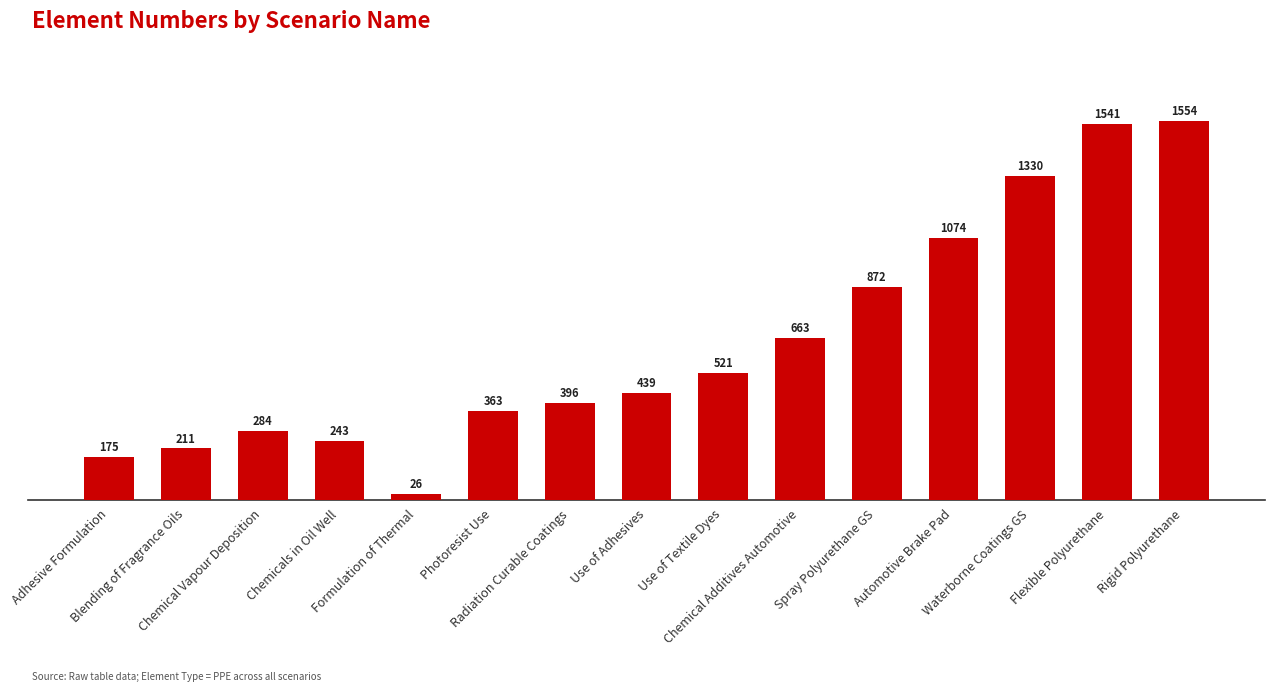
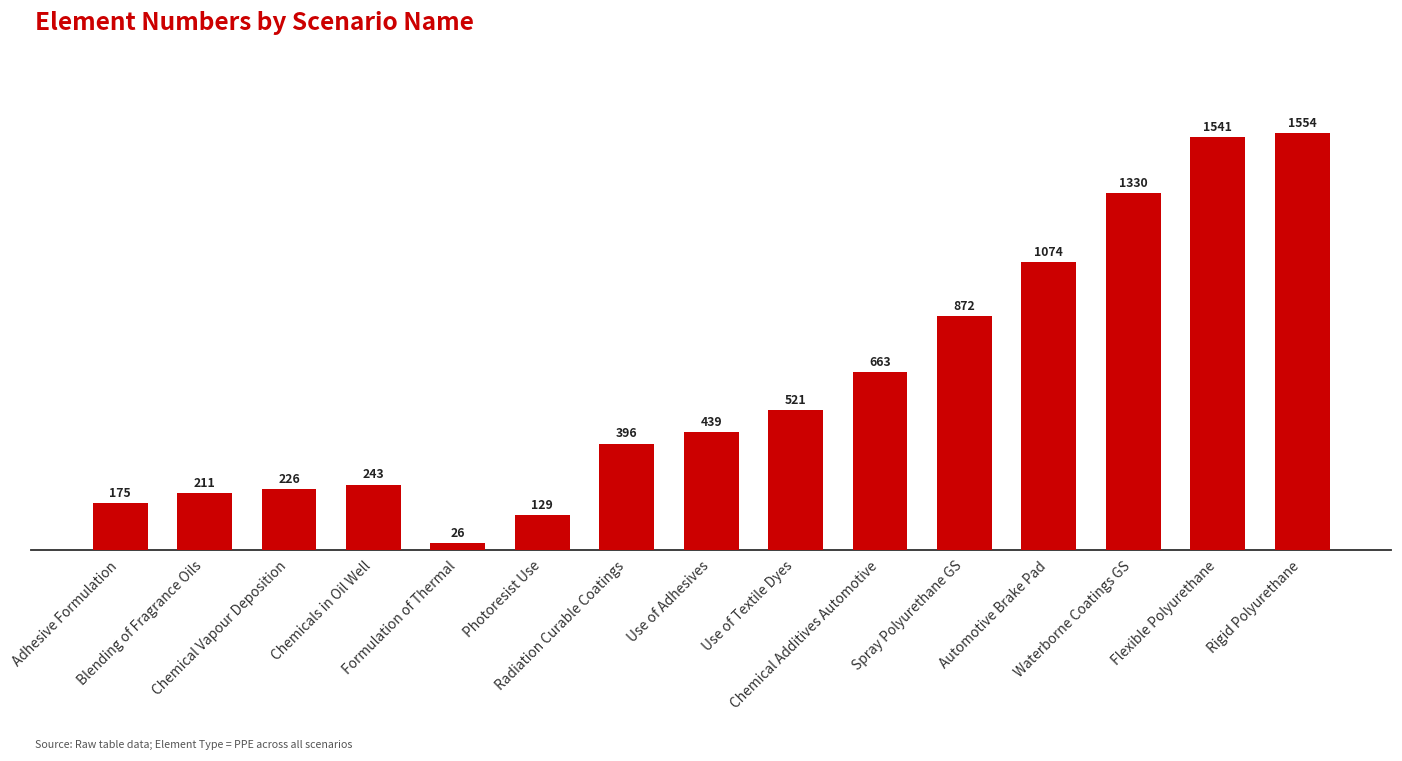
Chemical Vapour Deposition: 284 -> 226
Photoresist Use: 363 -> 129
